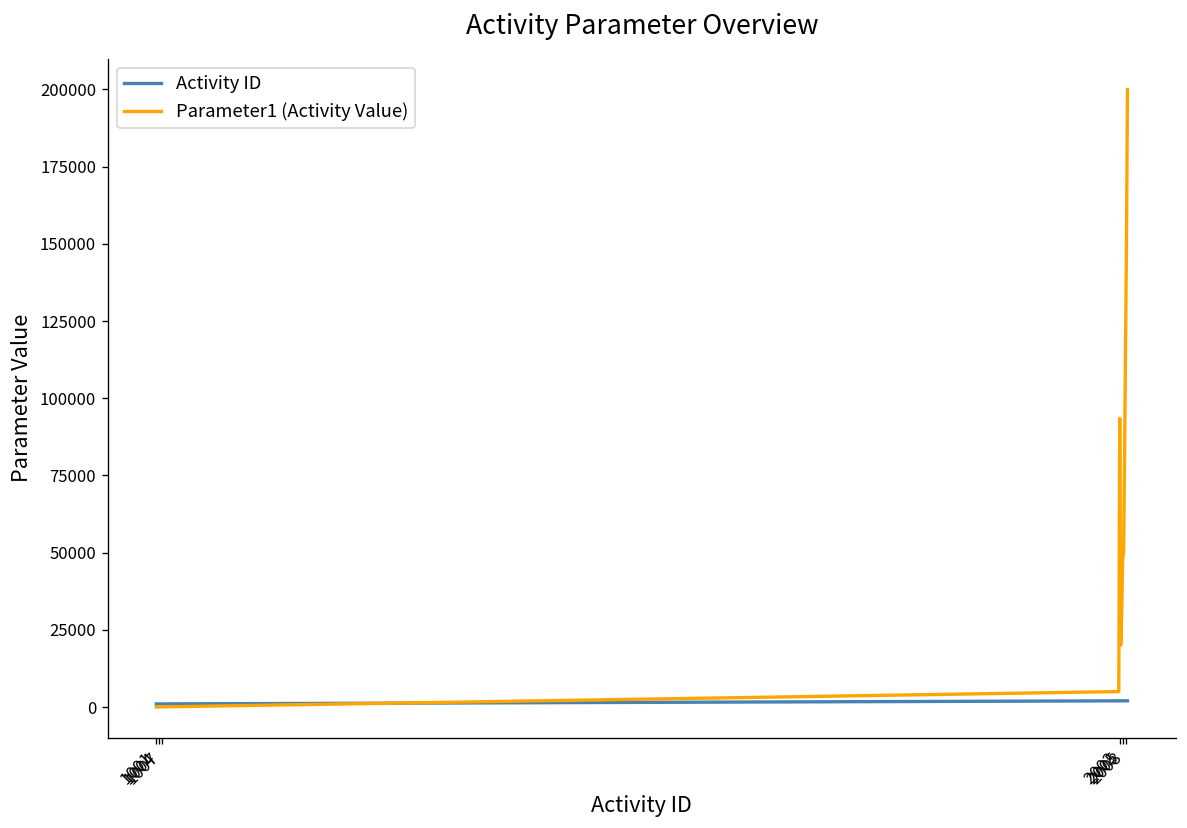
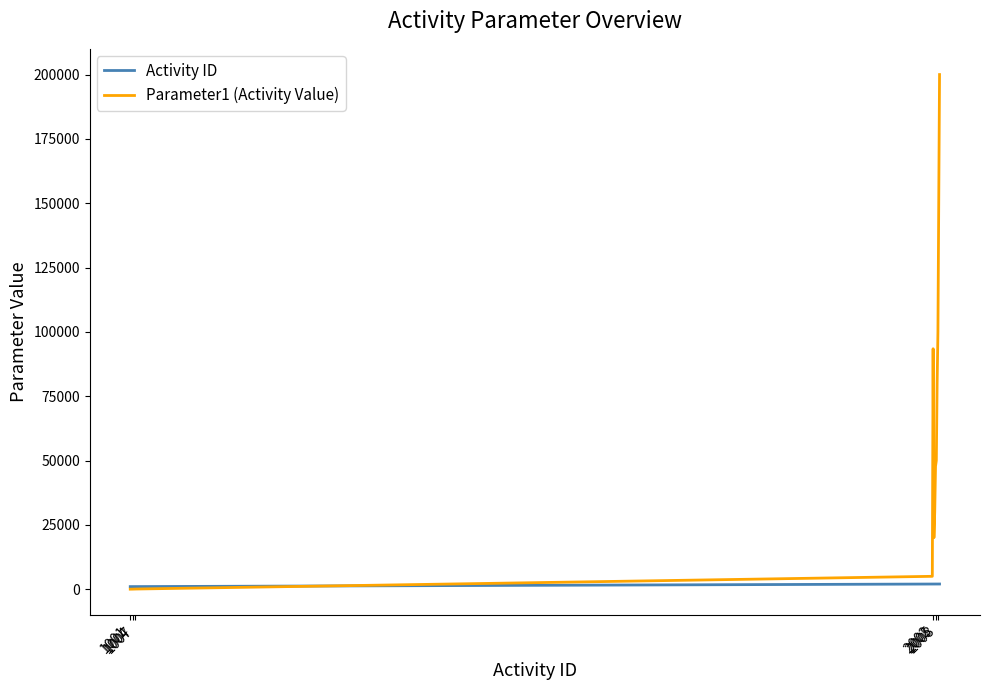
Parameter1 (Activity Value), 2008: 117000 -> 100000
